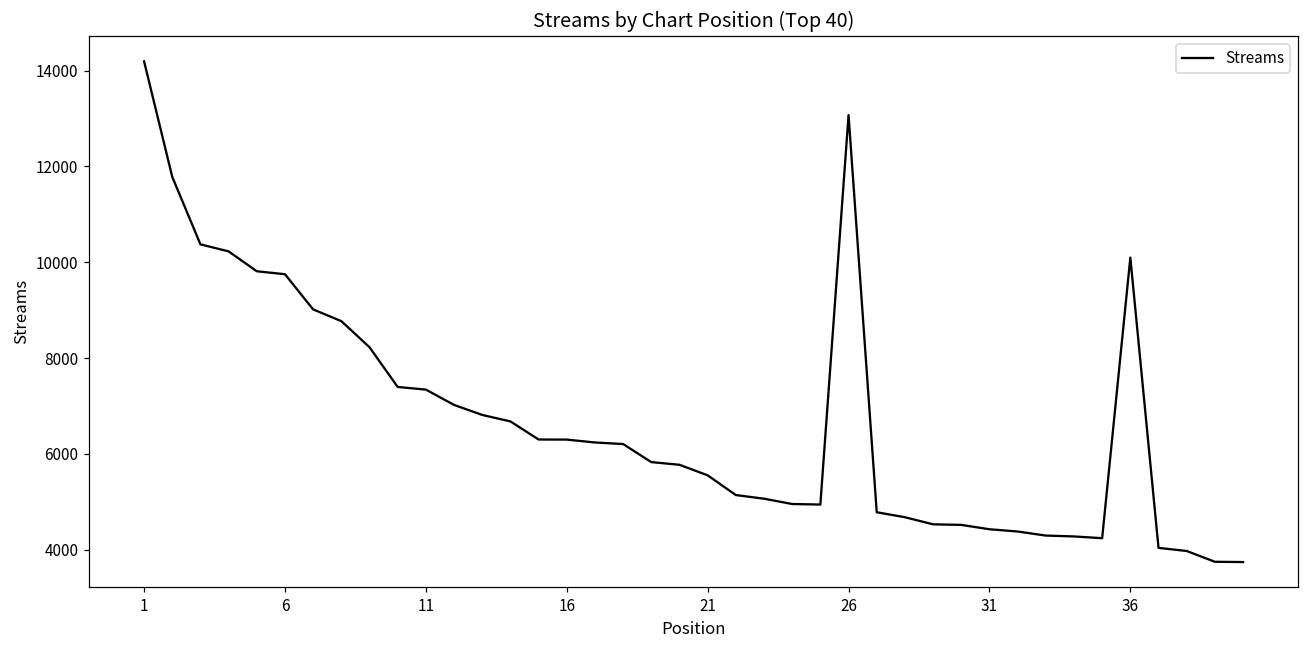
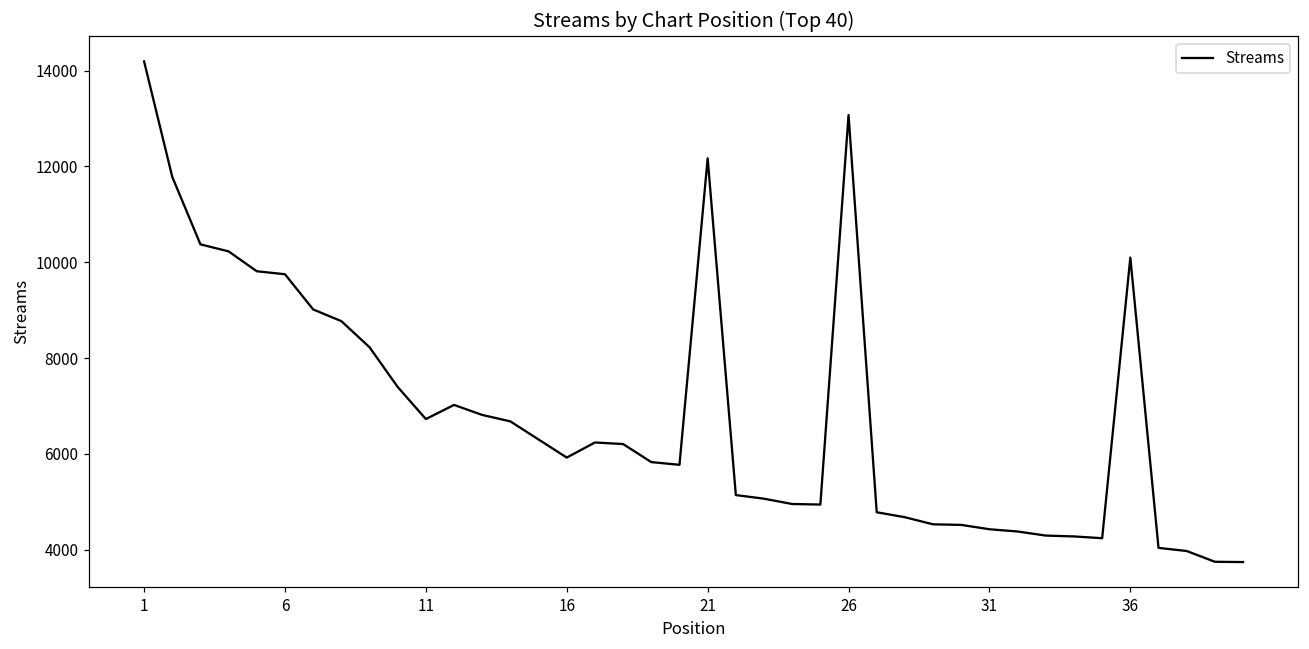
11: 7300 -> 6700
16: 6300 -> 5900
21: 5600 -> 12200
